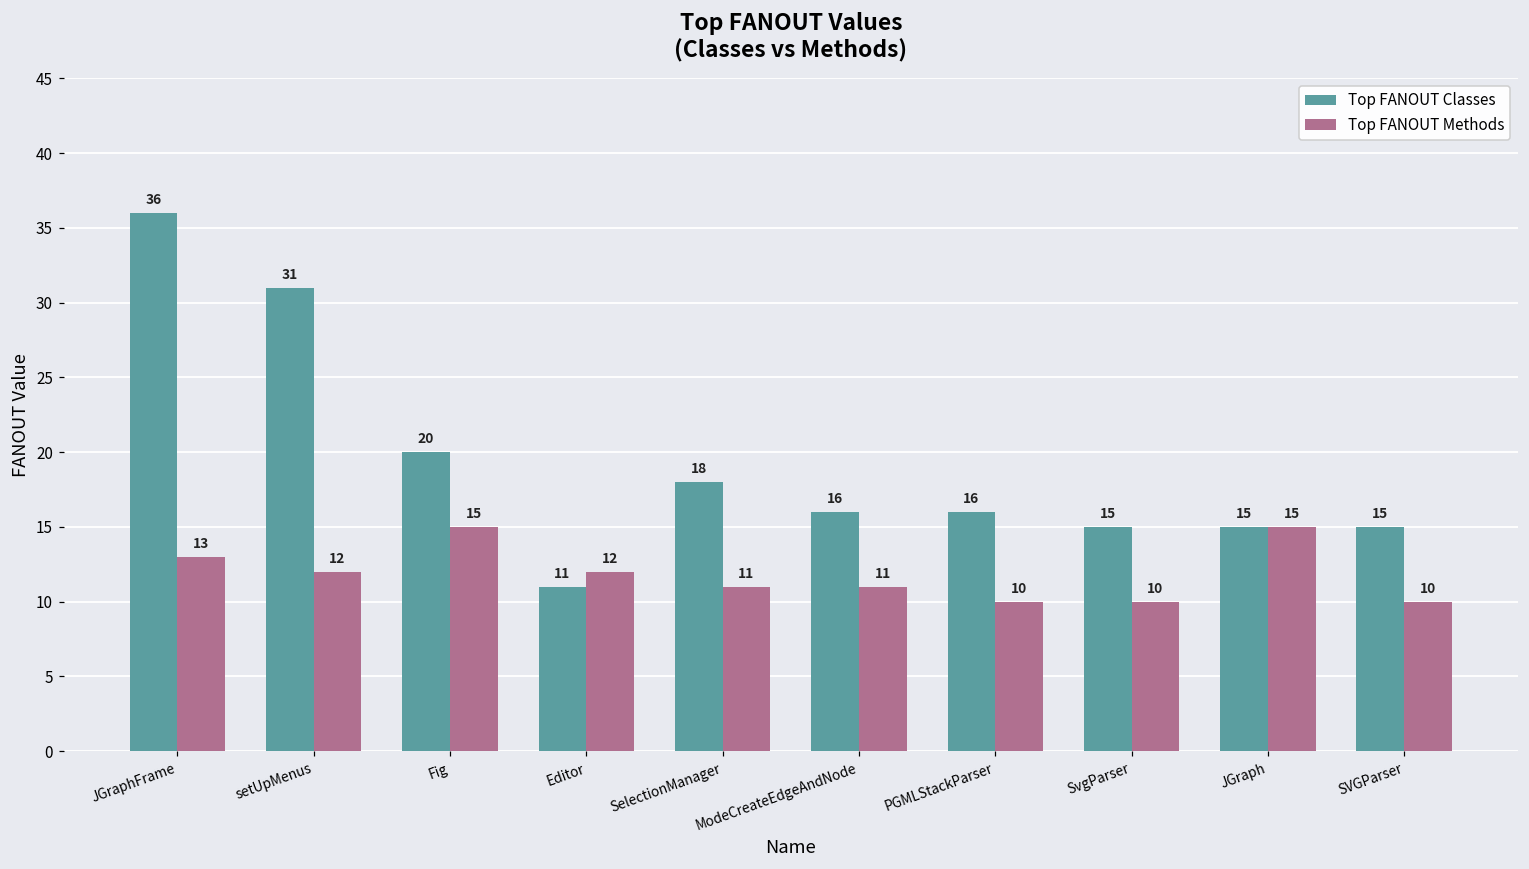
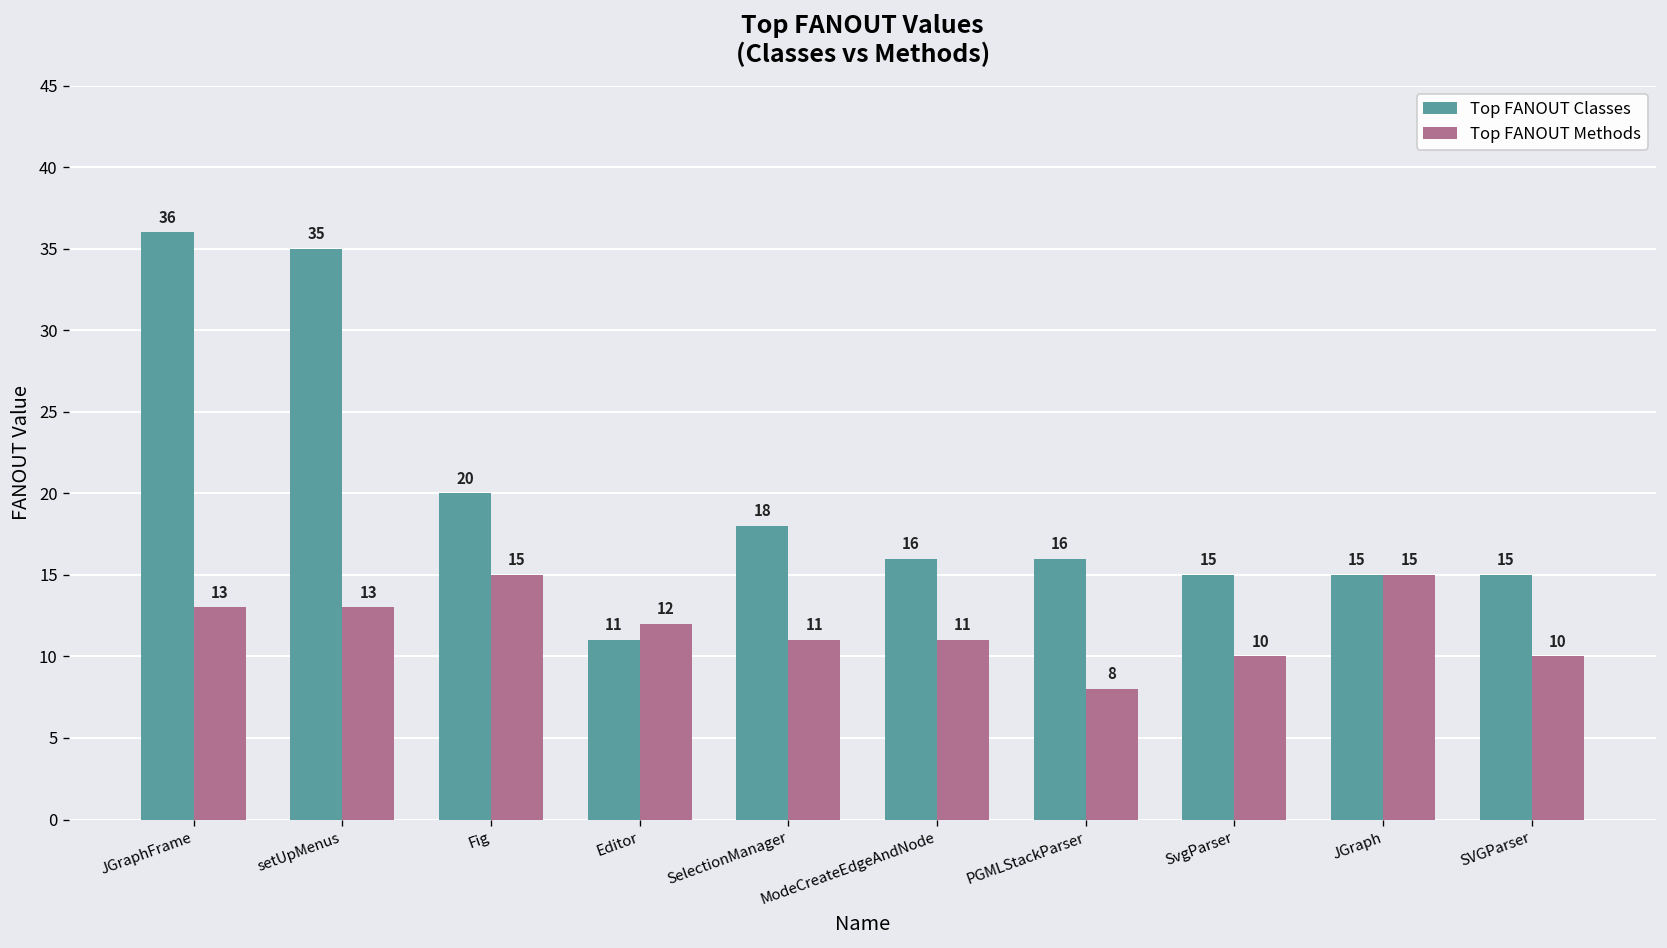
Top FANOUT Classes, setUpMenus: 31 -> 35
Top FANOUT Methods, setUpMenus: 12 -> 13
Top FANOUT Methods, PGMLStackParser: 10 -> 8
